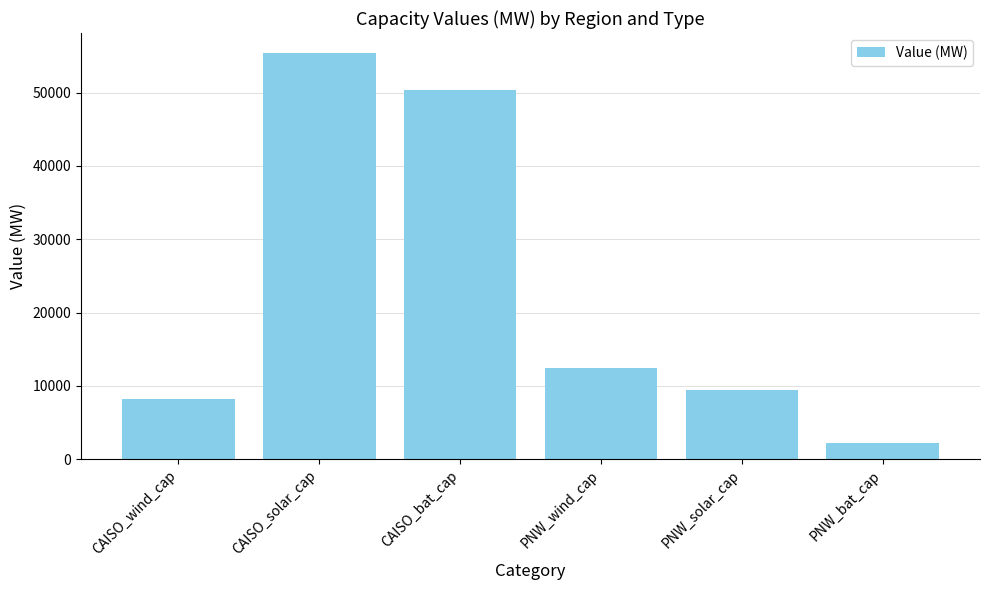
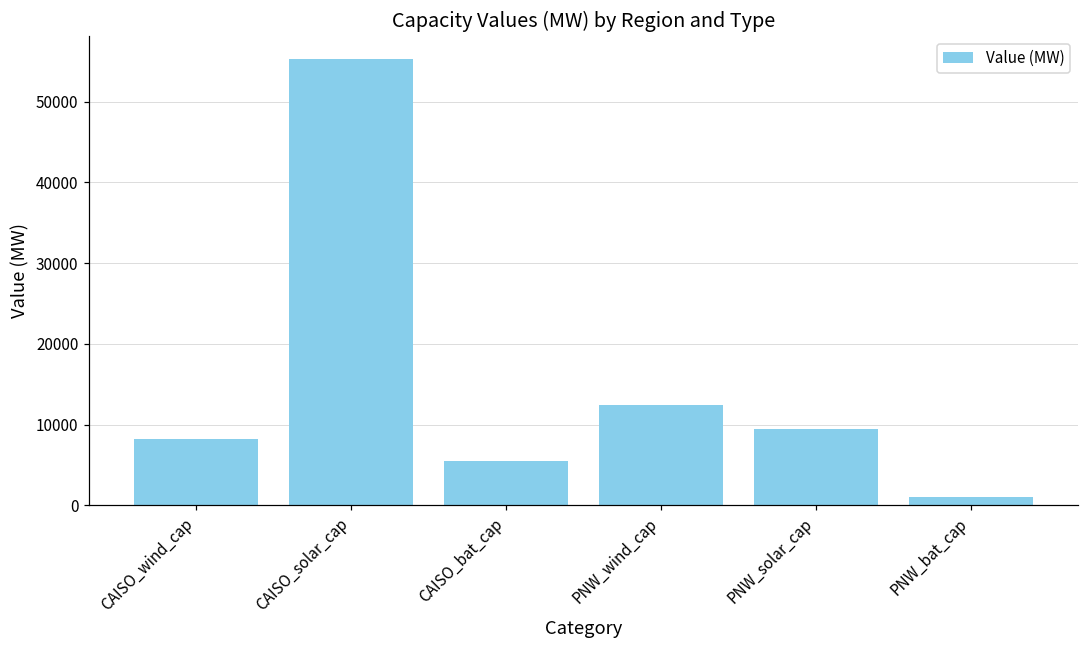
CAISO_bat_cap: 50000 -> 5000
PNW_bat_cap: 2000 -> 1000
